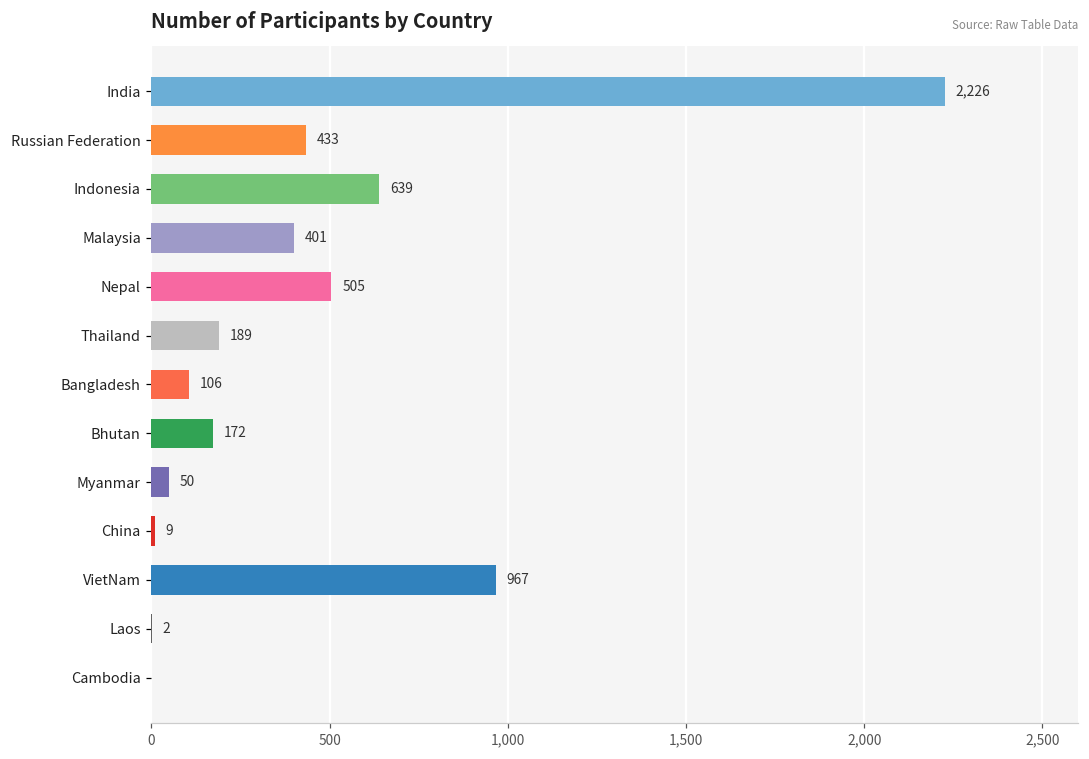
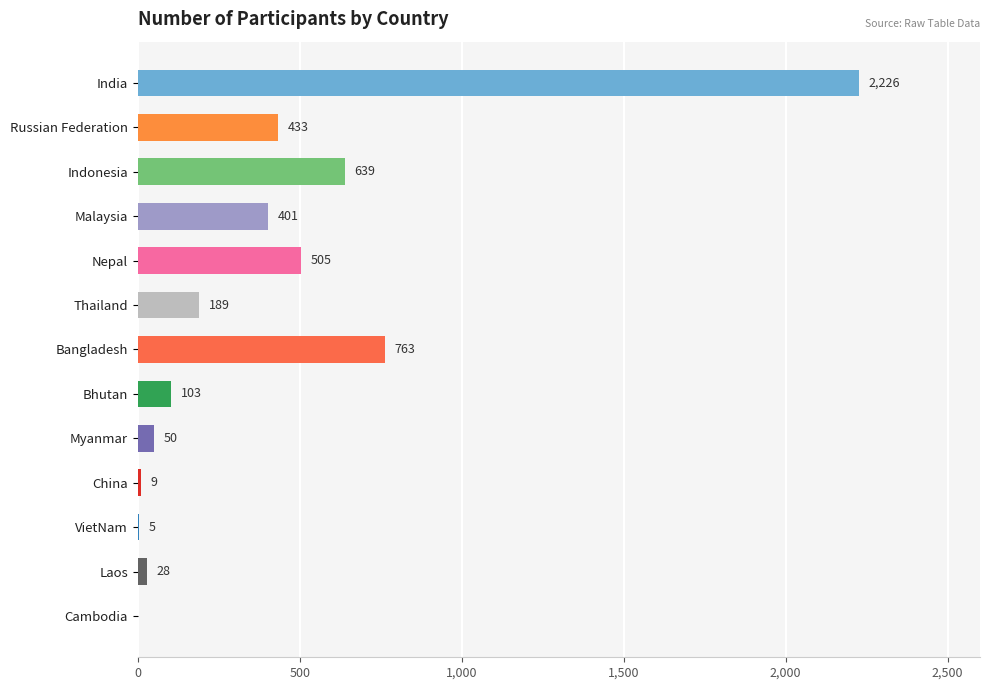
Bangladesh: 106 -> 763
Bhutan: 172 -> 103
VietNam: 967 -> 5
Laos: 2 -> 28
